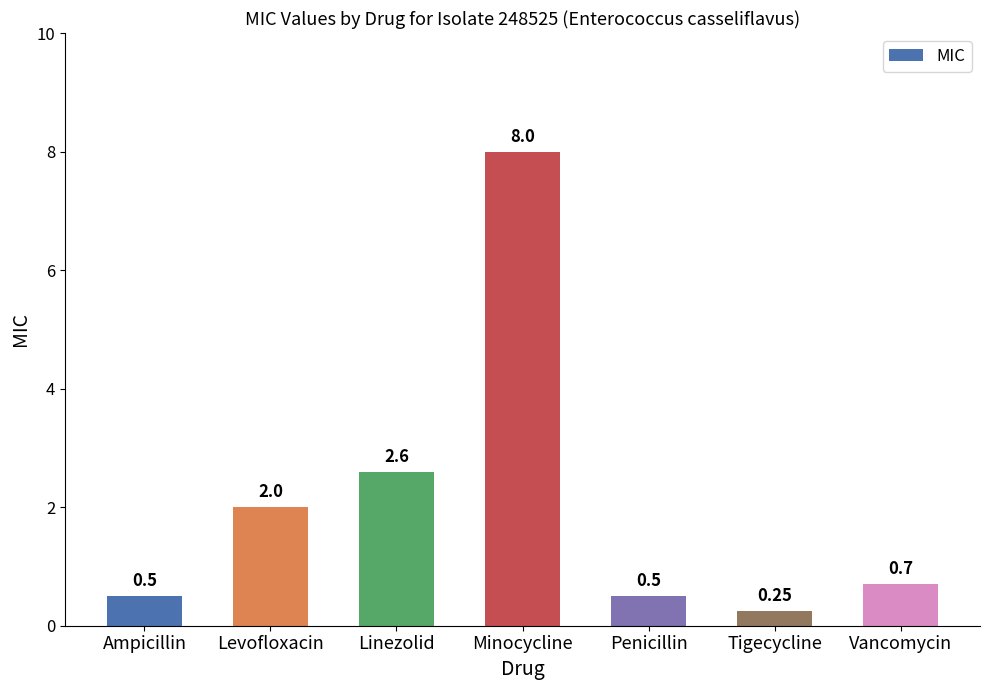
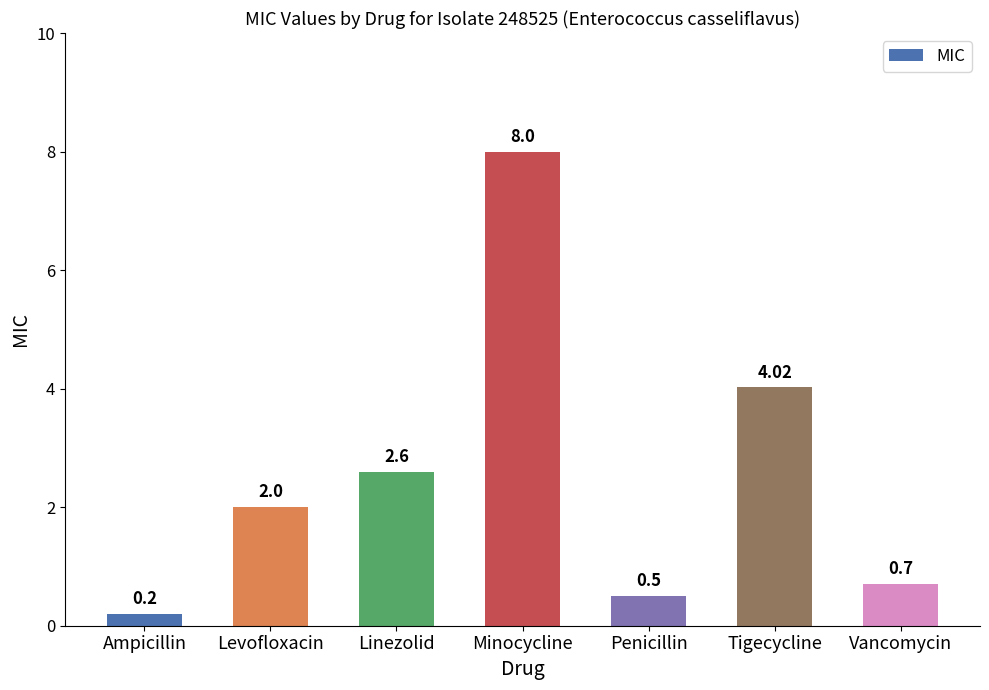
Ampicillin: 0.5 -> 0.2
Tigecycline: 0.25 -> 4.02
